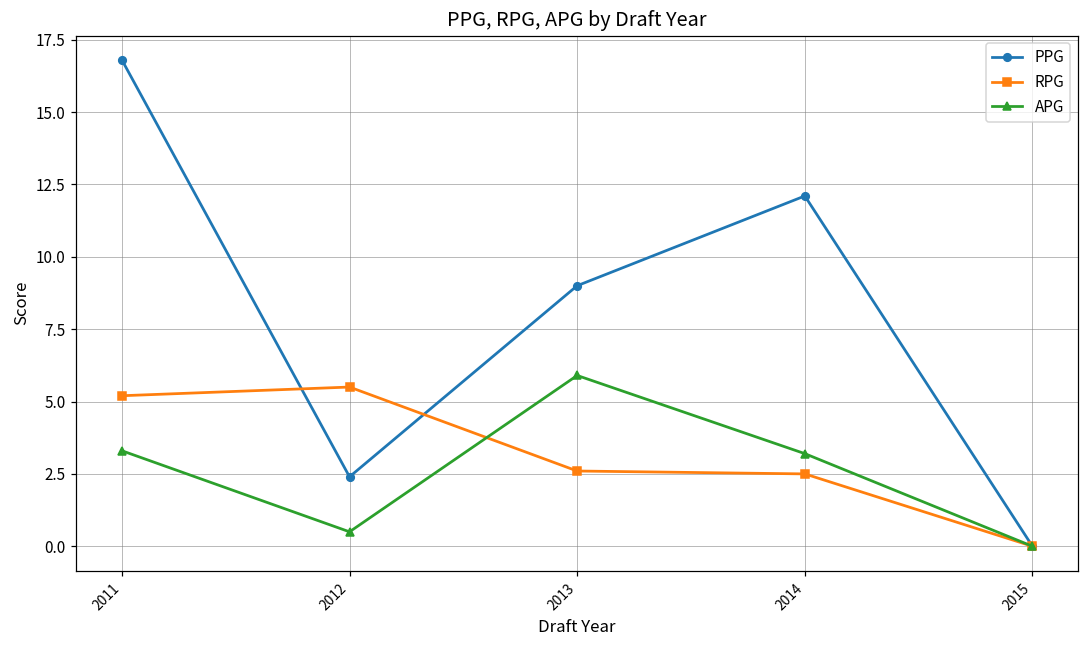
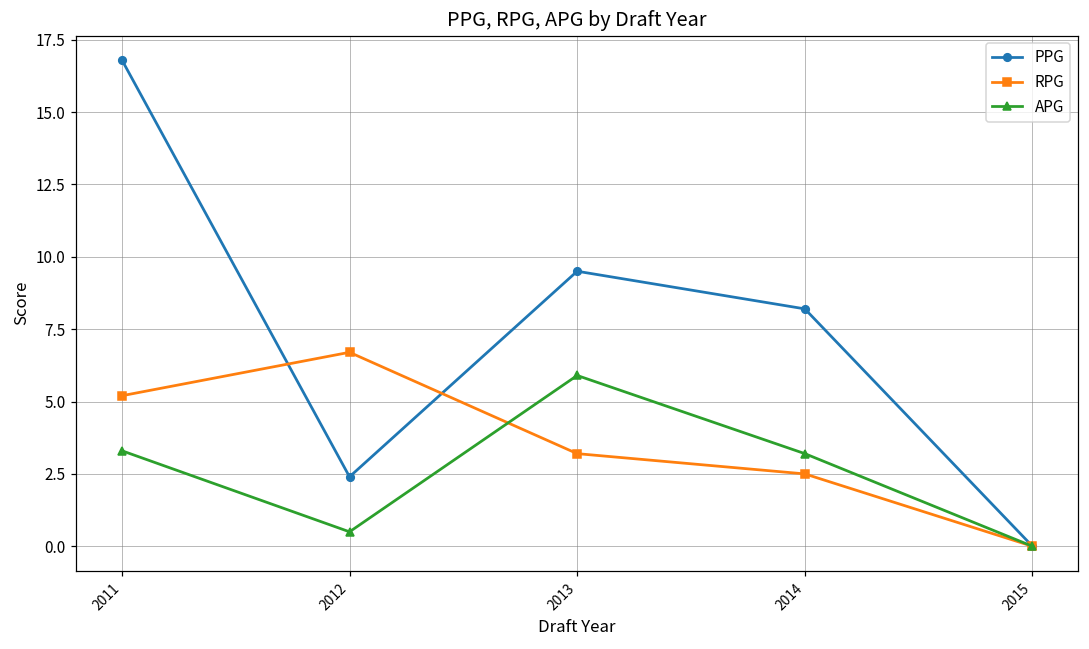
RPG, 2012: 5.5 -> 6.7
PPG, 2013: 9.0 -> 9.5
RPG, 2013: 2.6 -> 3.2
PPG, 2014: 12.1 -> 8.2
